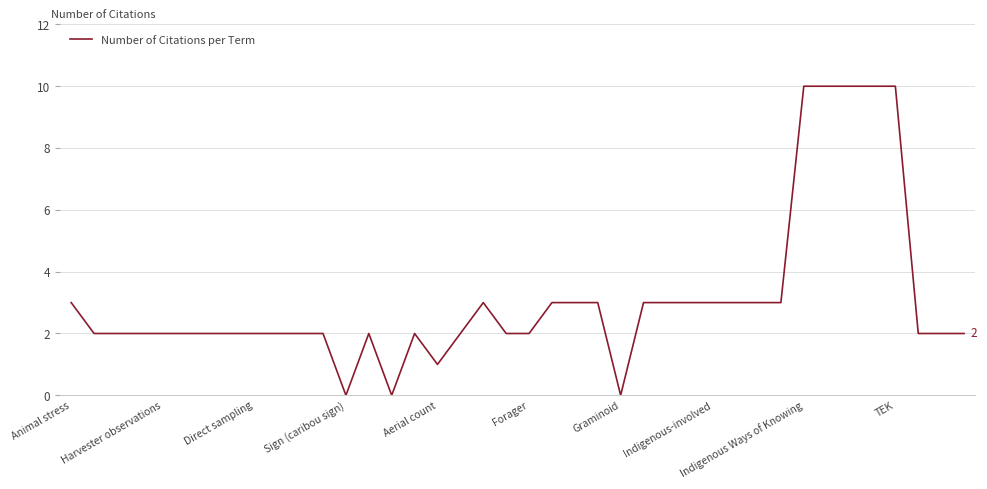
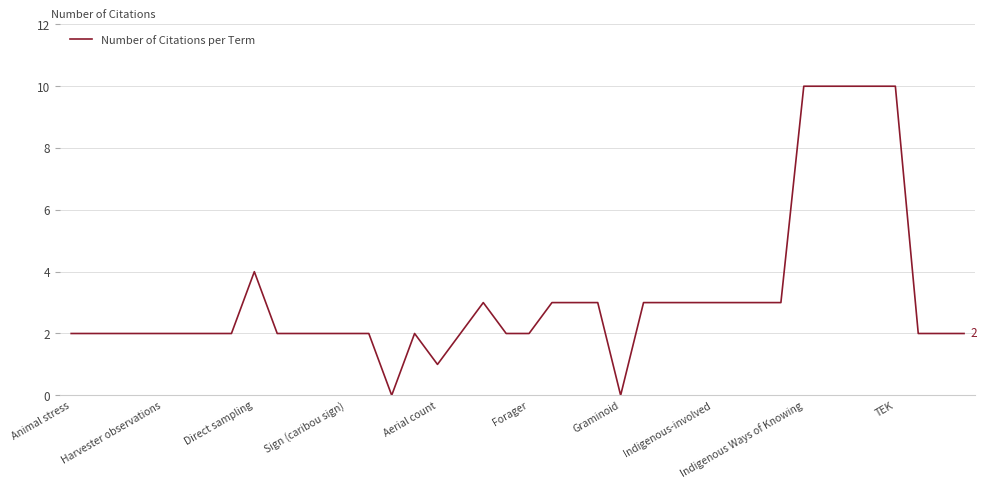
Animal stress: 3 -> 2
Direct sampling: 2 -> 4
Sign (caribou sign): 0 -> 2
